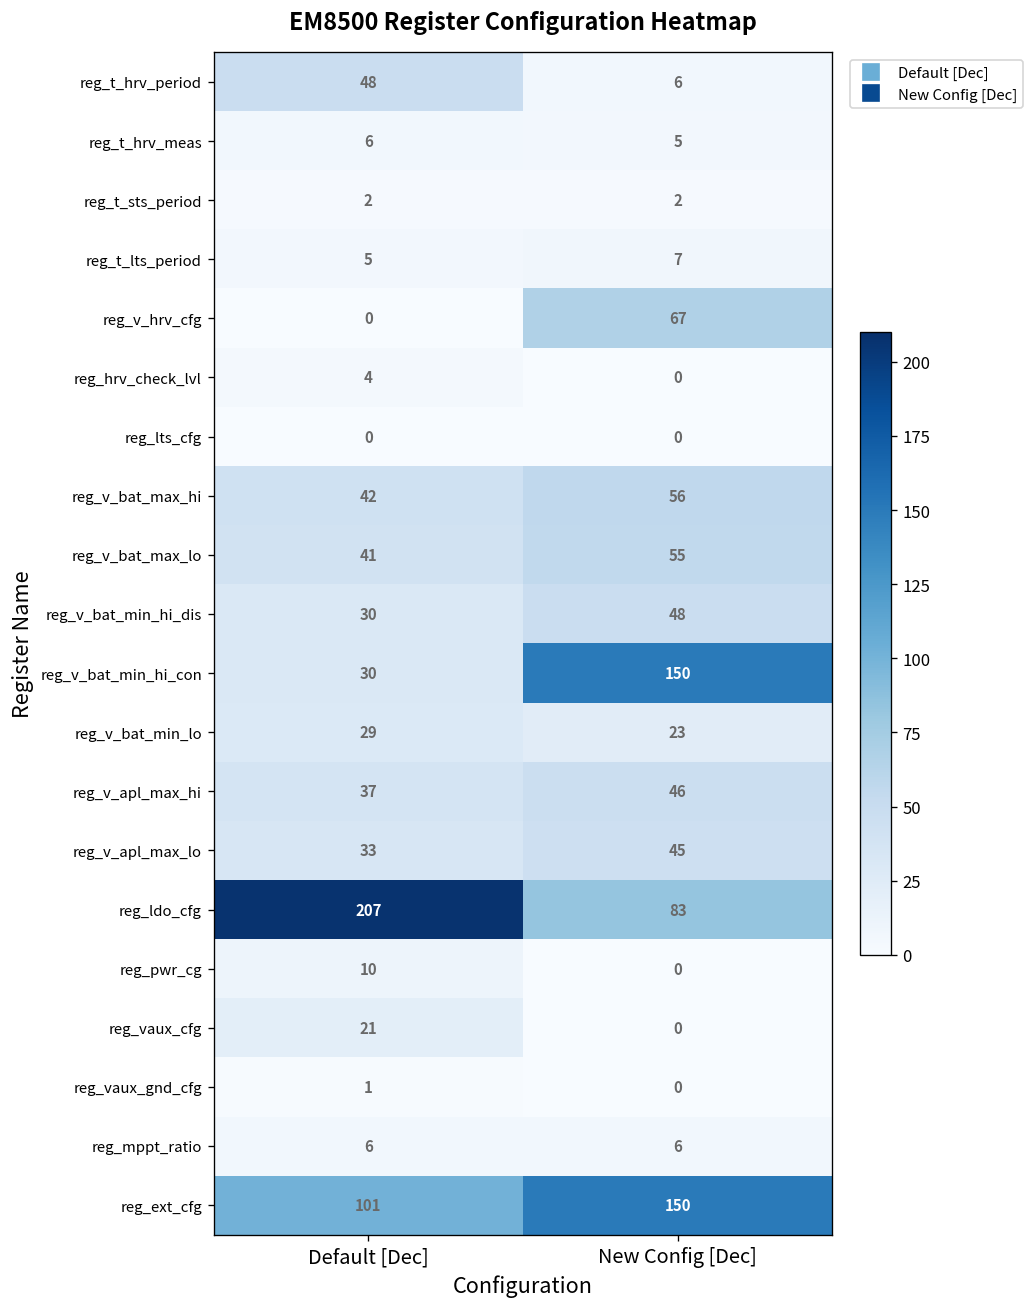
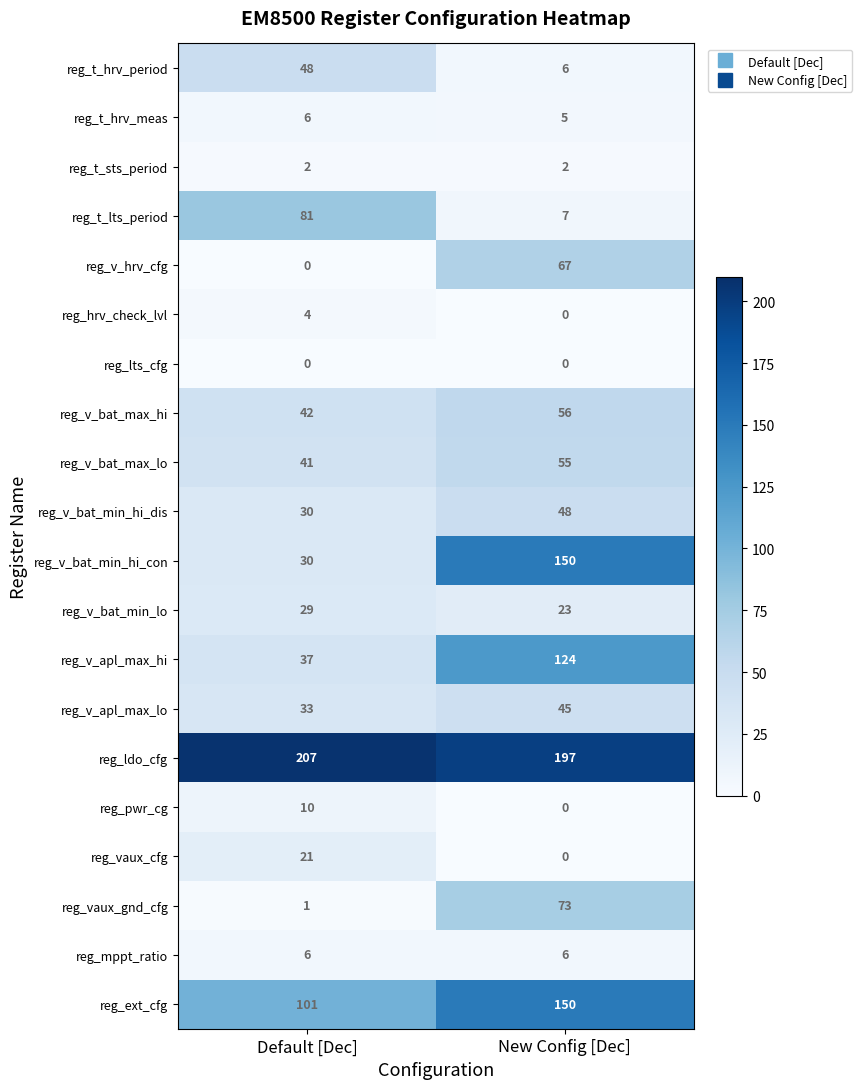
reg_t_lts_period, Default [Dec]: 5 -> 81
reg_v_apl_max_hi, New Config [Dec]: 46 -> 124
reg_ldo_cfg, New Config [Dec]: 83 -> 197
reg_vaux_gnd_cfg, New Config [Dec]: 0 -> 73
